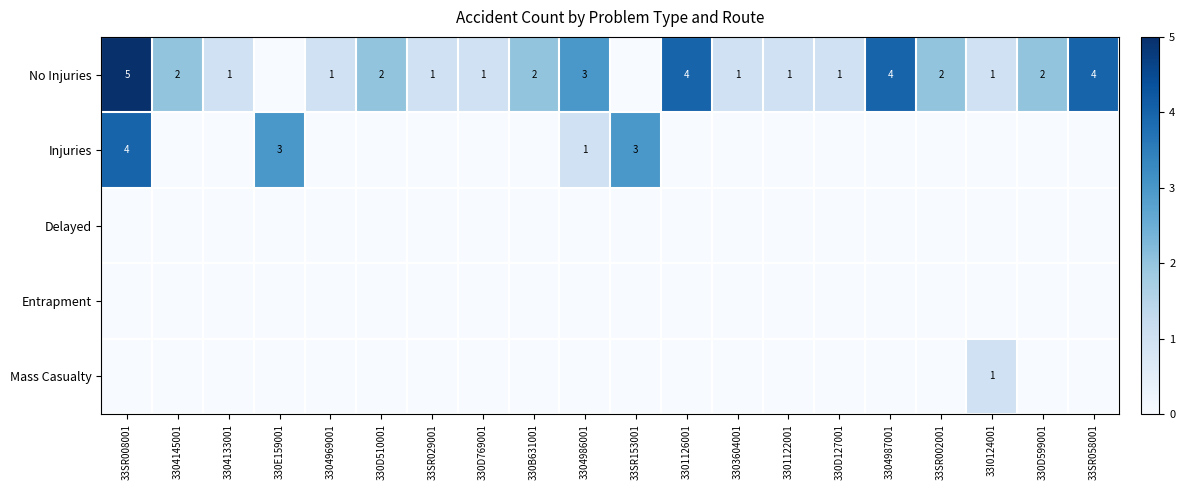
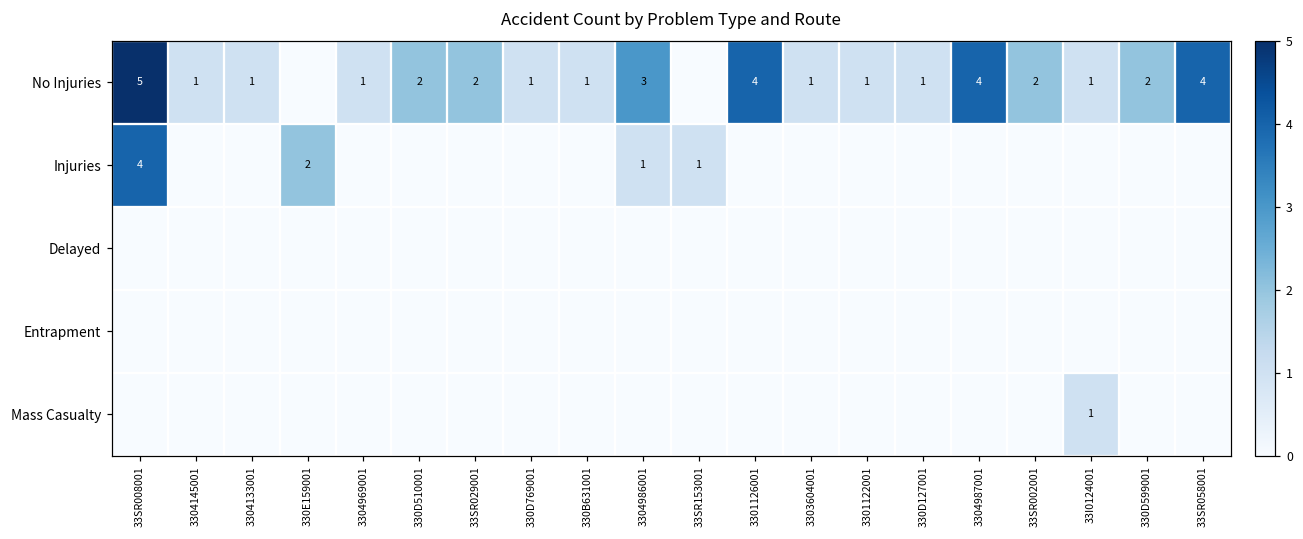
No Injuries, 3304145001: 2 -> 1
No Injuries, 33SR029001: 1 -> 2
No Injuries, 330B631001: 2 -> 1
Injuries, 330E159001: 3 -> 2
Injuries, 33SR153001: 3 -> 1
